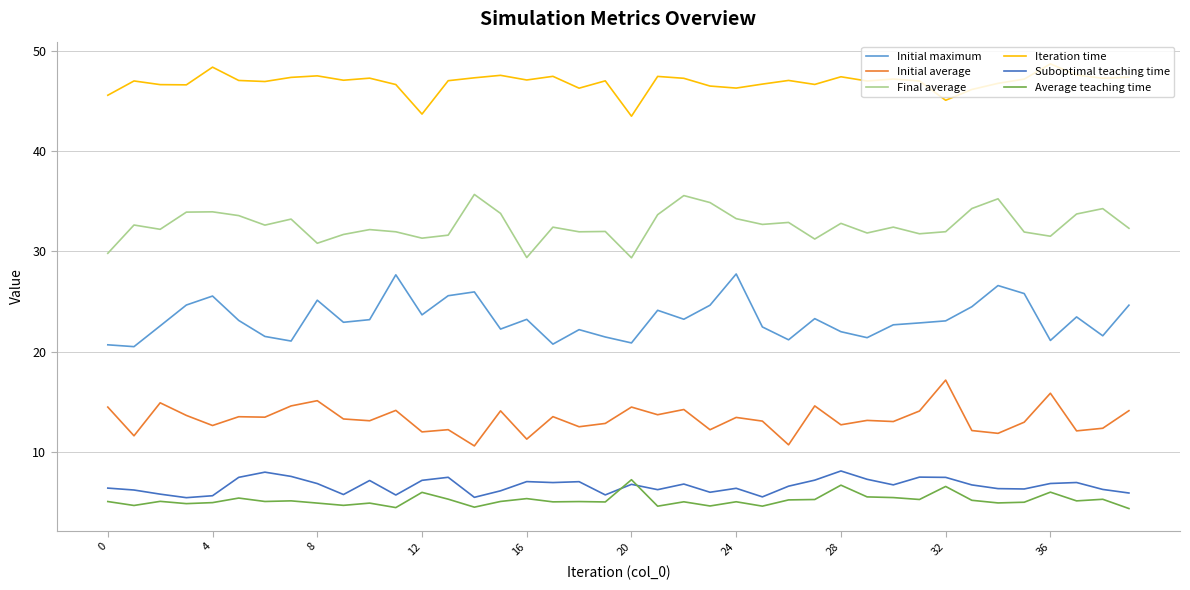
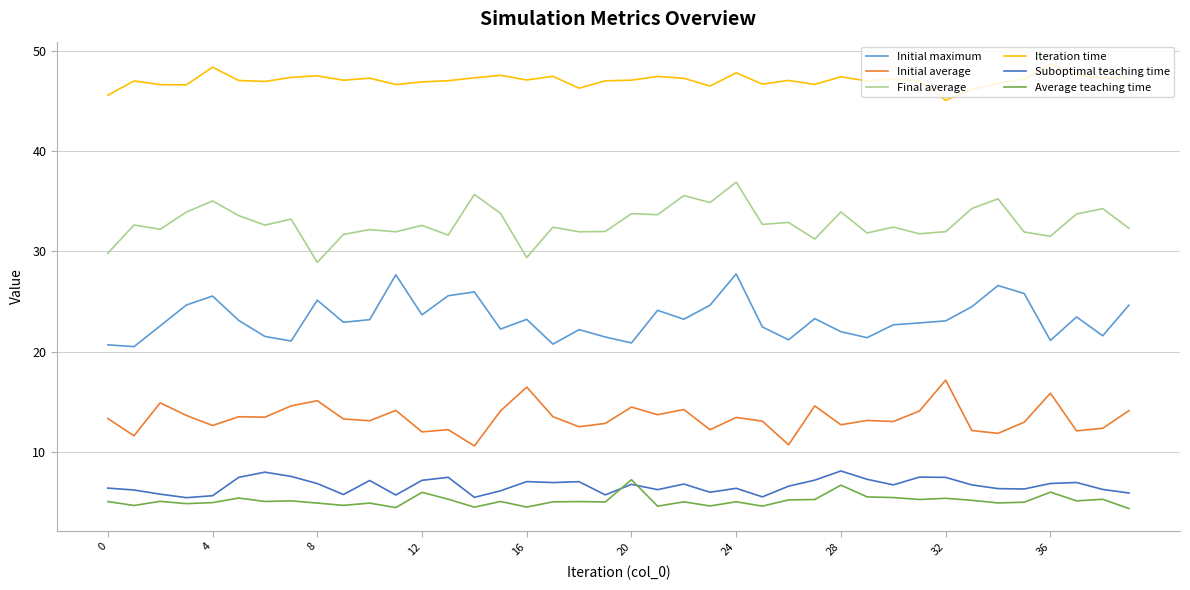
Initial average, 0: 14.5 -> 13.3
Final average, 4: 33.9 -> 35.0
Final average, 8: 30.8 -> 28.9
Final average, 12: 31.3 -> 32.6
Iteration time, 12: 43.7 -> 46.9
Initial average, 16: 11.3 -> 16.5
Average teaching time, 16: 5.3 -> 4.5
Final average, 20: 29.3 -> 33.7
Iteration time, 20: 43.5 -> 47.1
Final average, 24: 33.2 -> 36.9
Iteration time, 24: 46.3 -> 47.8
Final average, 28: 32.8 -> 33.9
Average teaching time, 32: 6.6 -> 5.4
